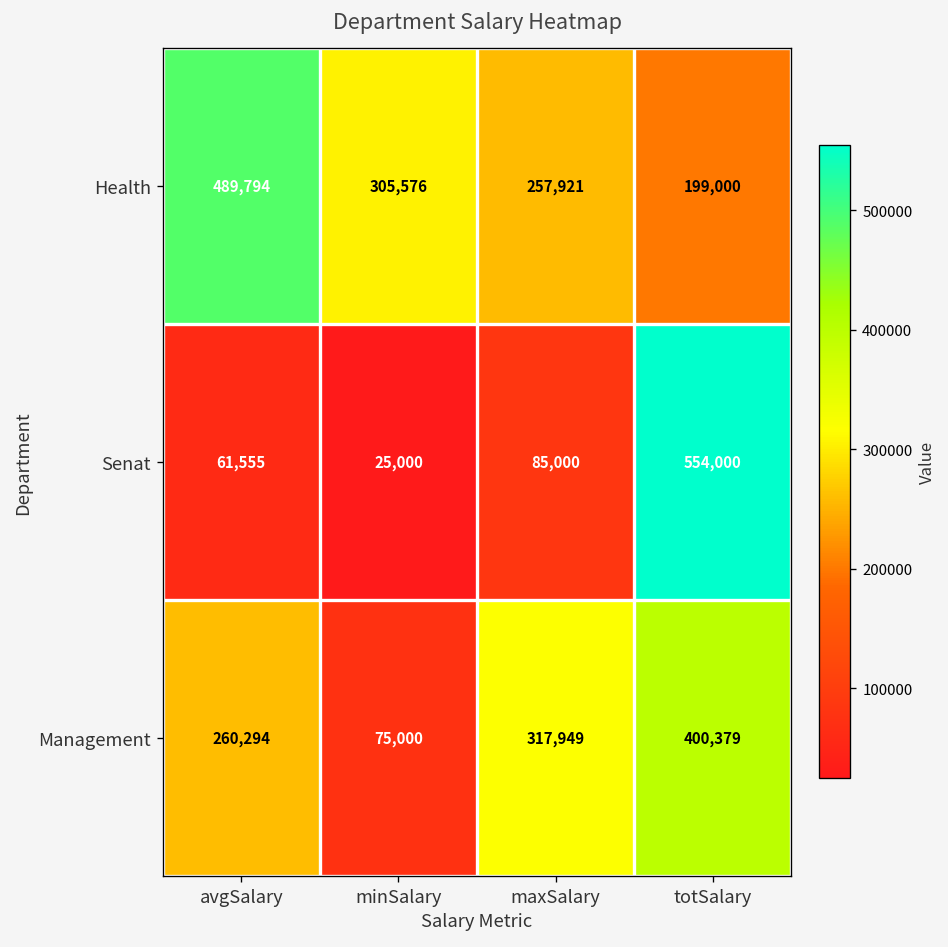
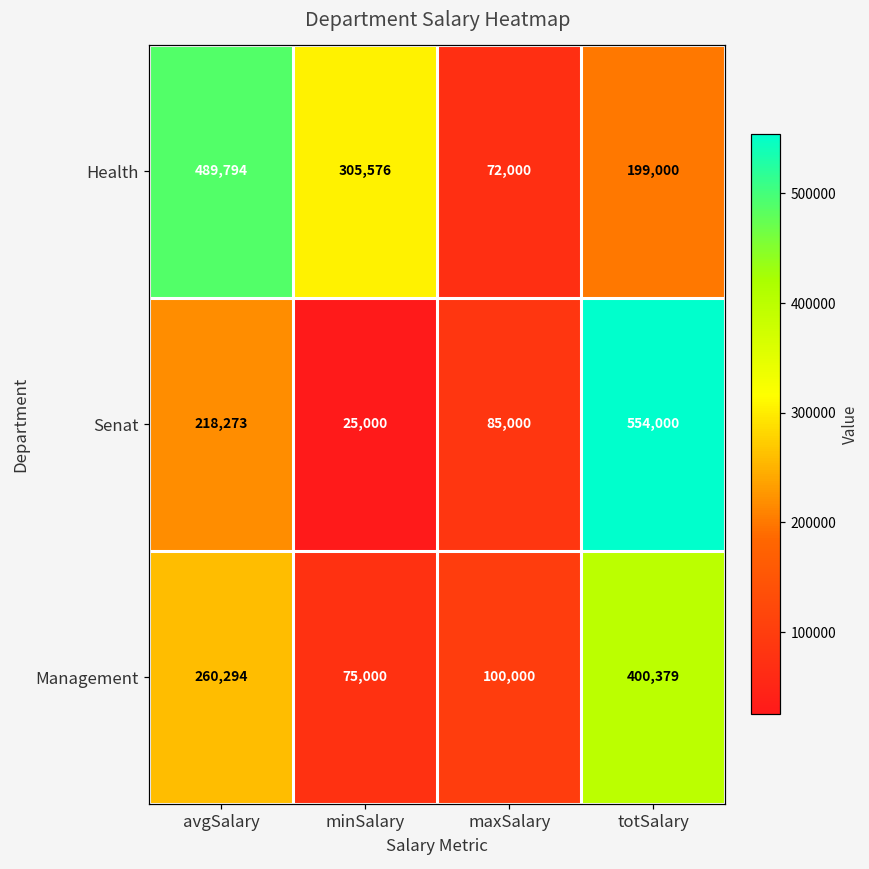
Health, maxSalary: 257,921 -> 72,000
Senat, avgSalary: 61,555 -> 218,273
Management, maxSalary: 317,949 -> 100,000
